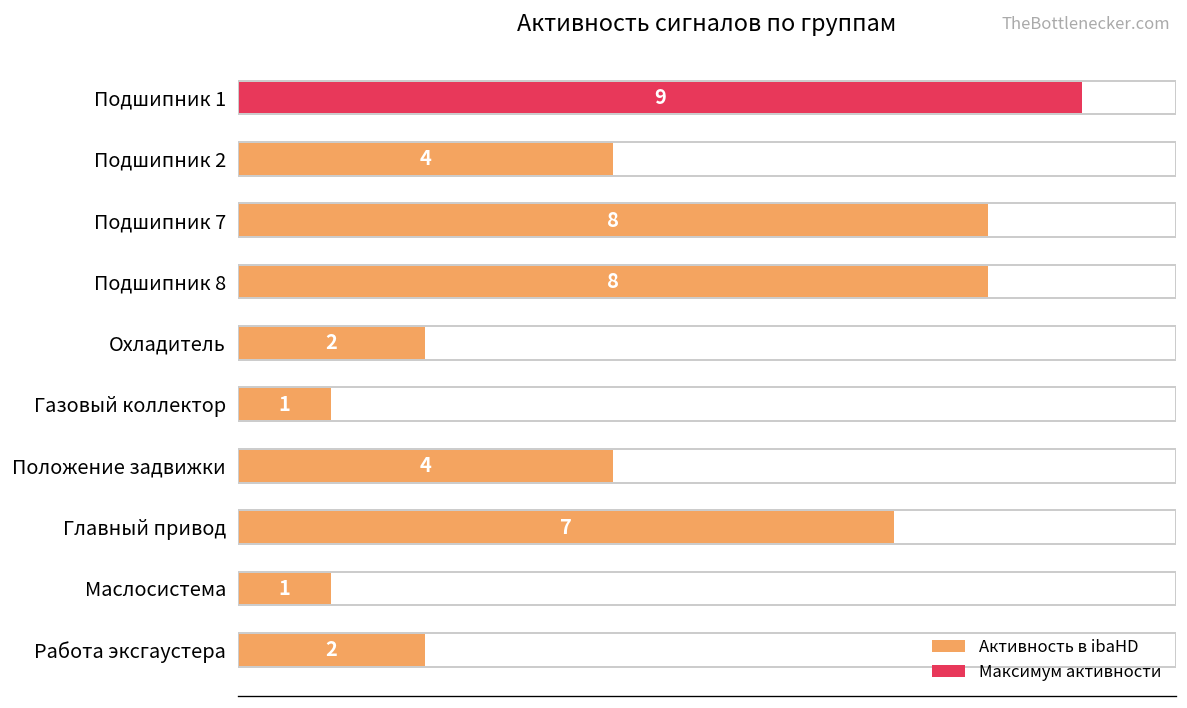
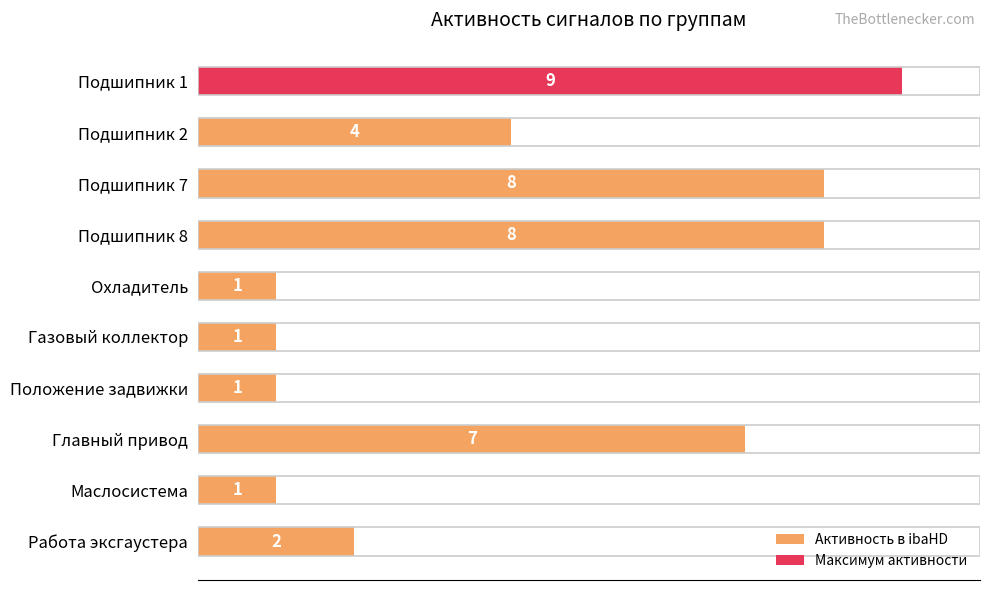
Активность в ibaHD, Охладитель: 2 -> 1
Активность в ibaHD, Положение задвижки: 4 -> 1
